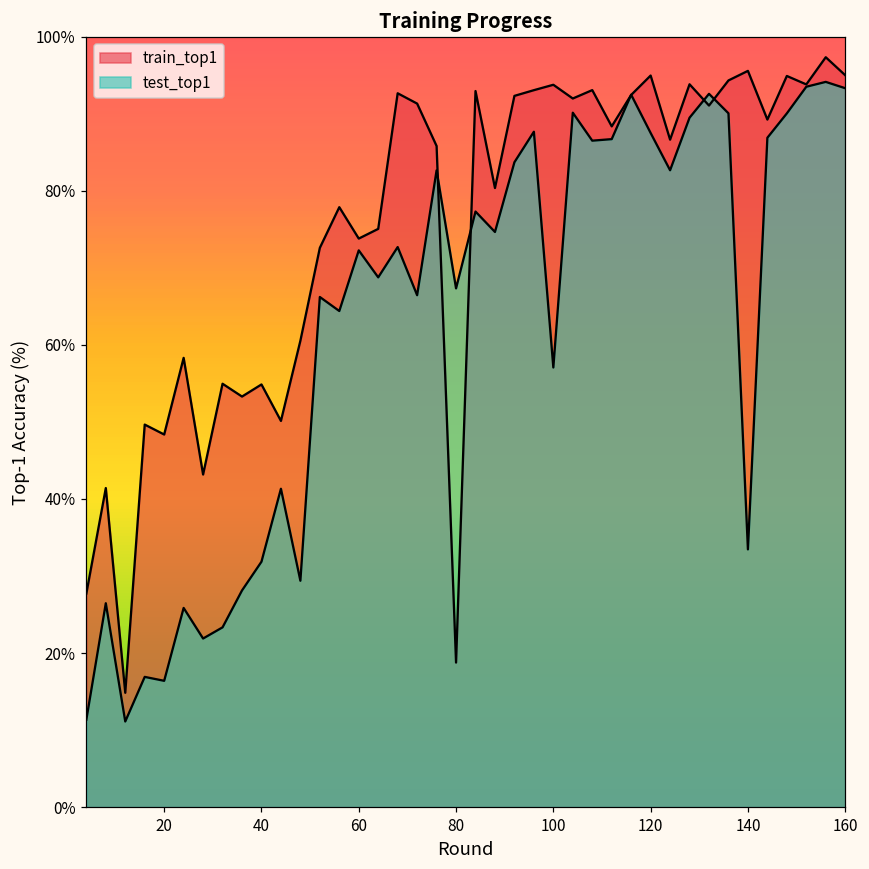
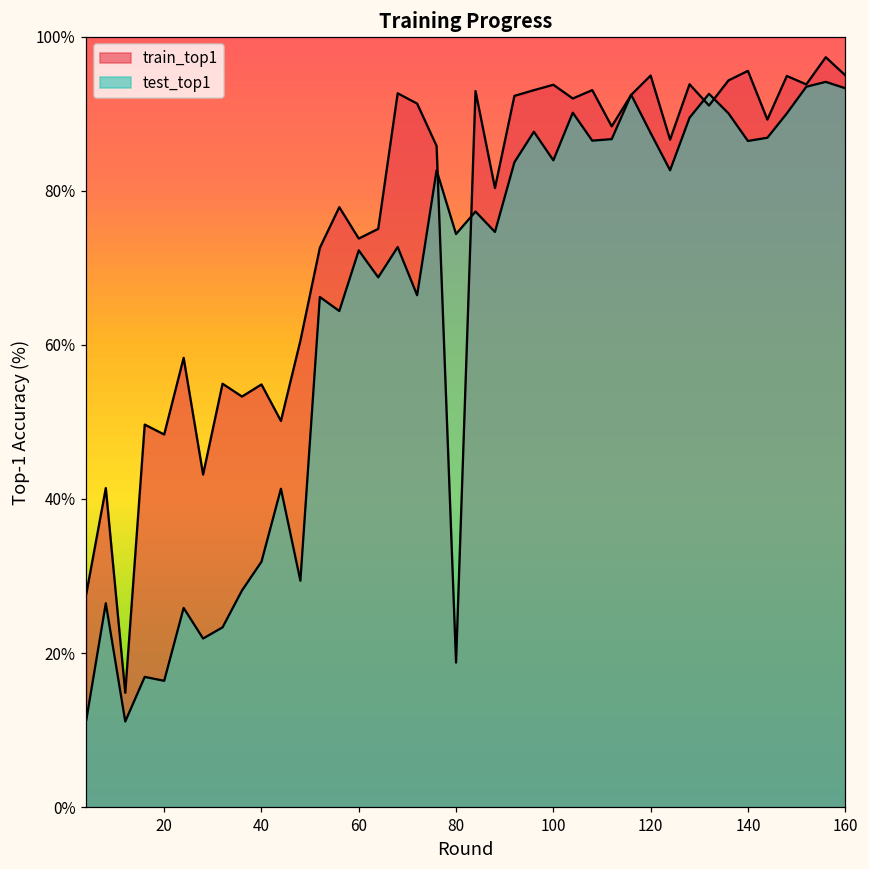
test_top1, 80: 67% -> 74%
test_top1, 100: 57% -> 84%
test_top1, 140: 33% -> 86%
